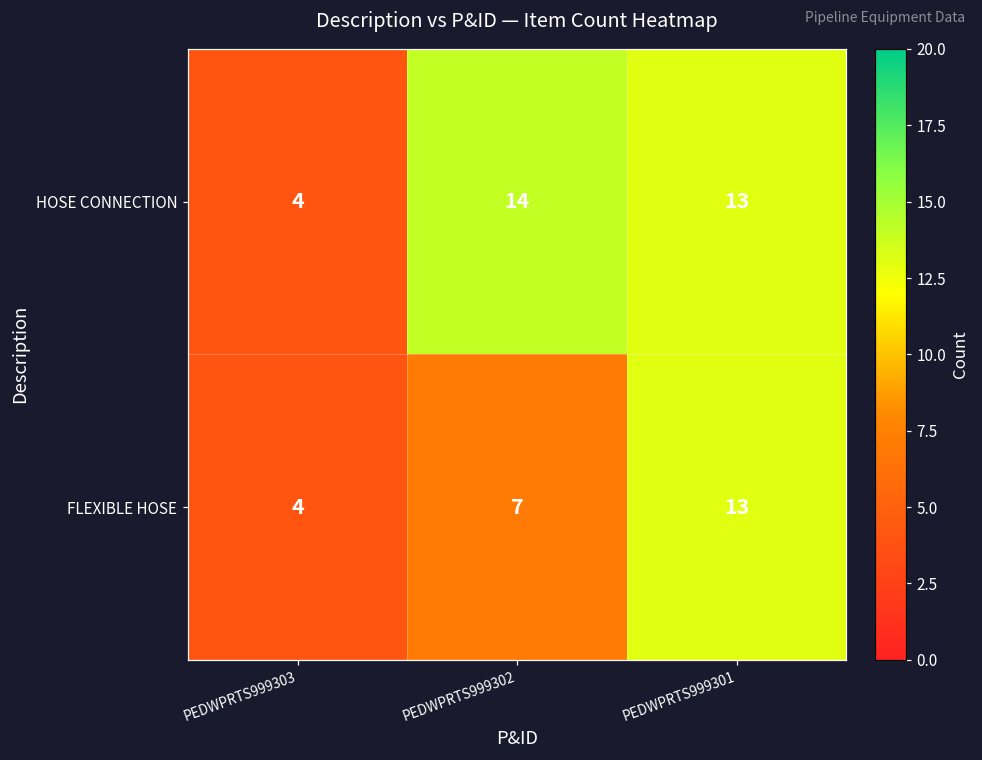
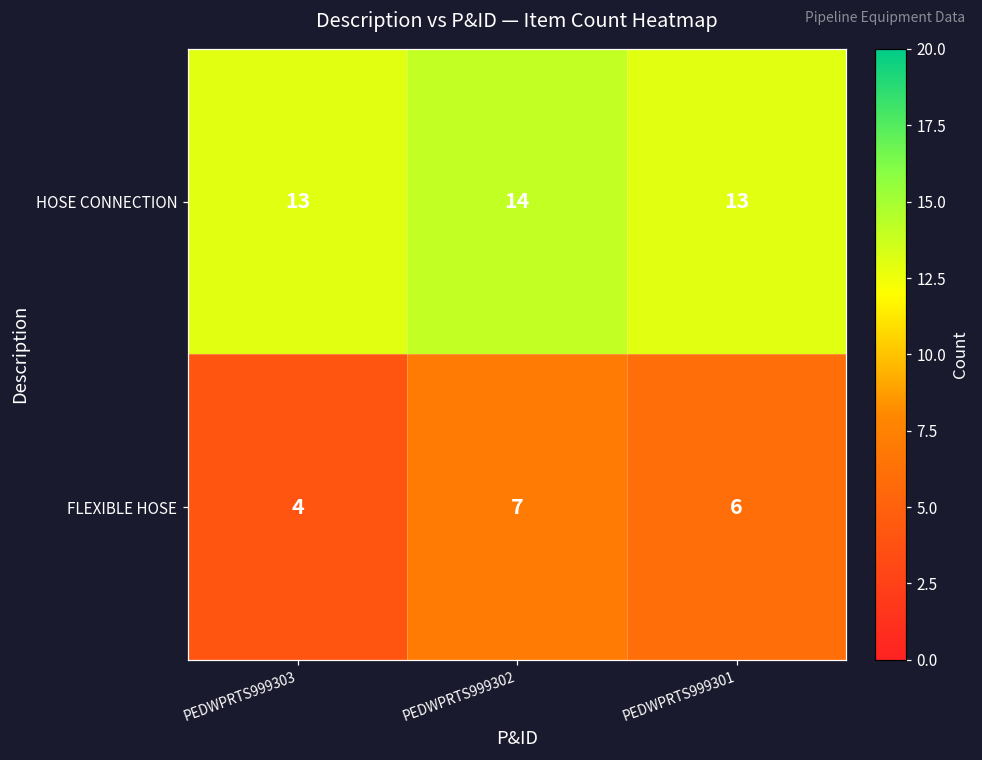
HOSE CONNECTION, PEDWPRTS999303: 4 -> 13
FLEXIBLE HOSE, PEDWPRTS999301: 13 -> 6
